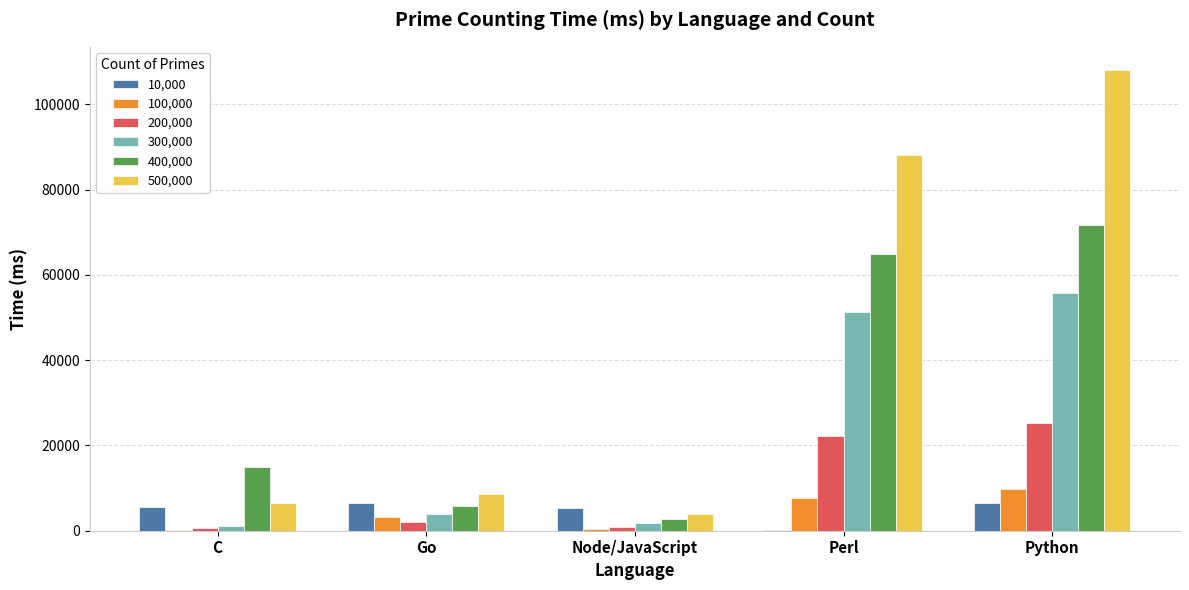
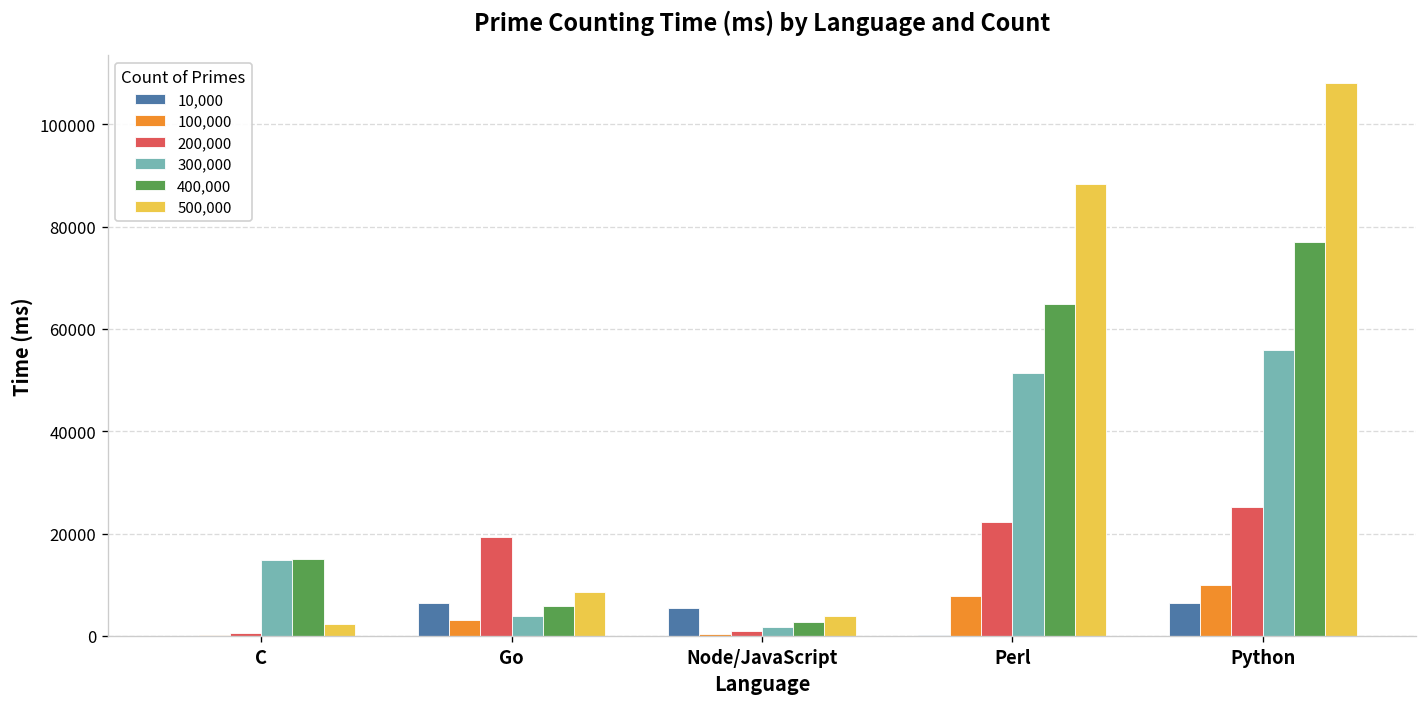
10,000, C: 6000 -> 0
300,000, C: 1000 -> 15000
500,000, C: 7000 -> 2000
200,000, Go: 2000 -> 19000
400,000, Python: 72000 -> 77000
